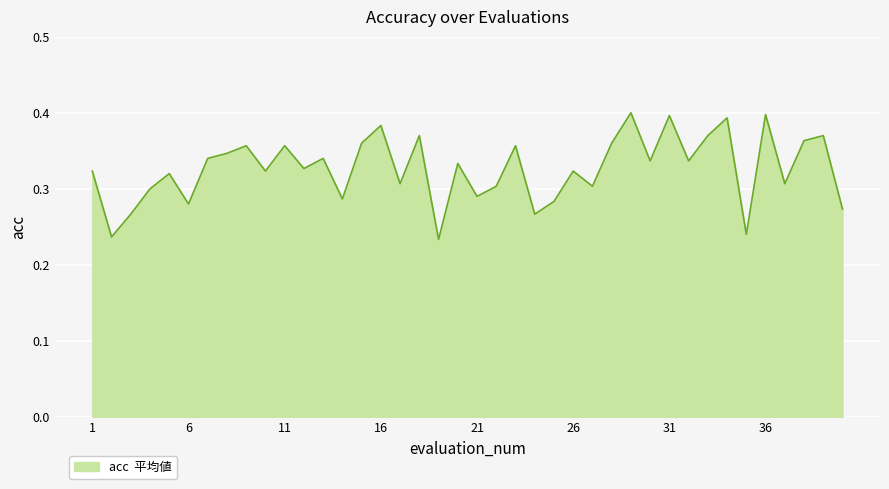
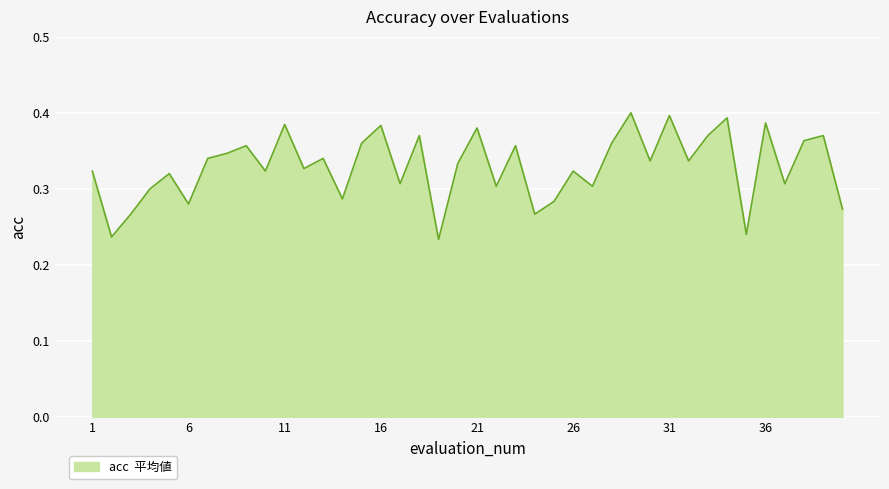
11: 0.36 -> 0.38
21: 0.29 -> 0.38
36: 0.40 -> 0.39
